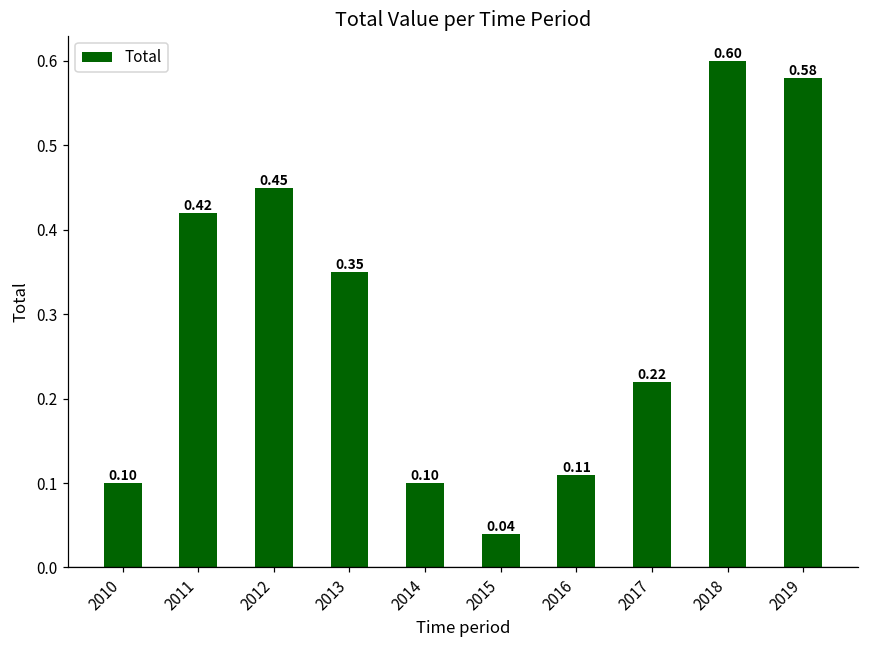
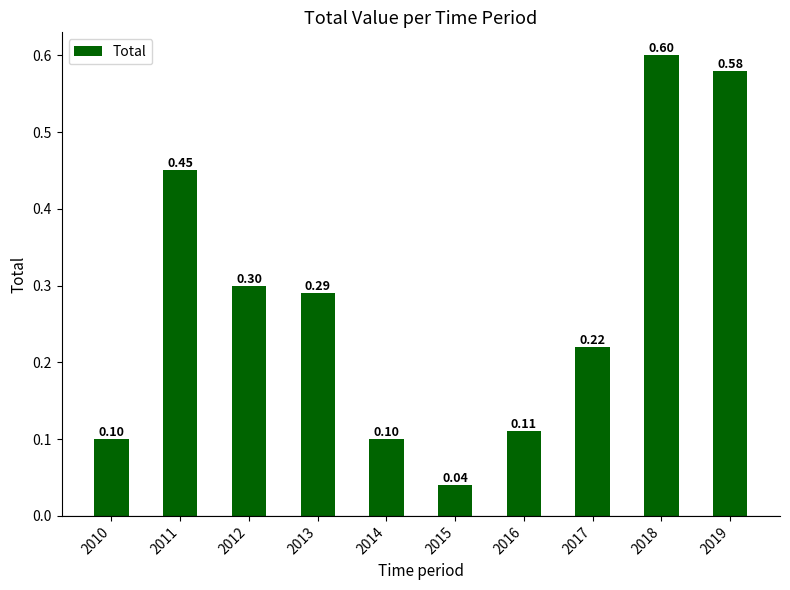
2011: 0.42 -> 0.45
2012: 0.45 -> 0.30
2013: 0.35 -> 0.29
